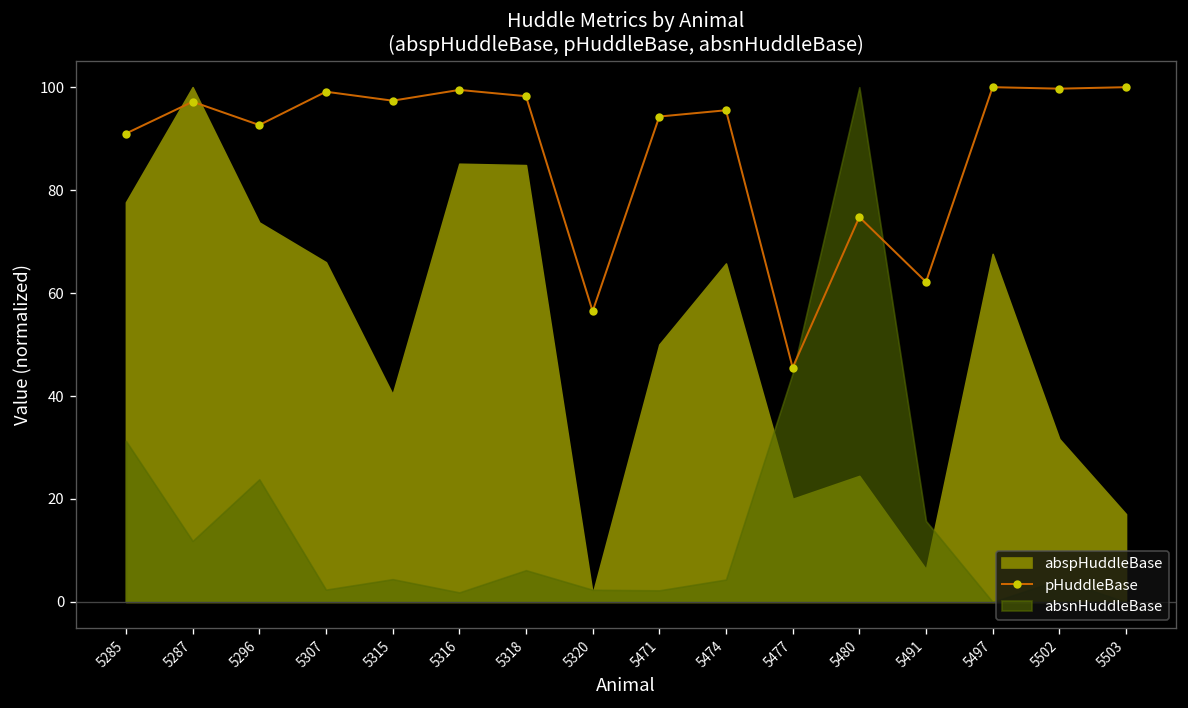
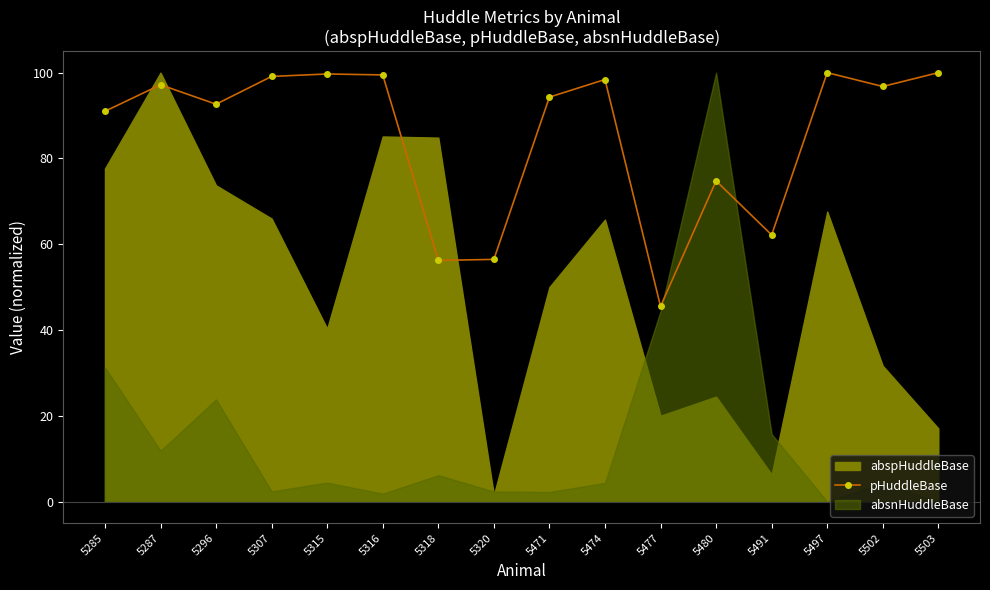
pHuddleBase, 5315: 97 -> 100
pHuddleBase, 5318: 98 -> 56
pHuddleBase, 5474: 96 -> 98
pHuddleBase, 5502: 100 -> 97
